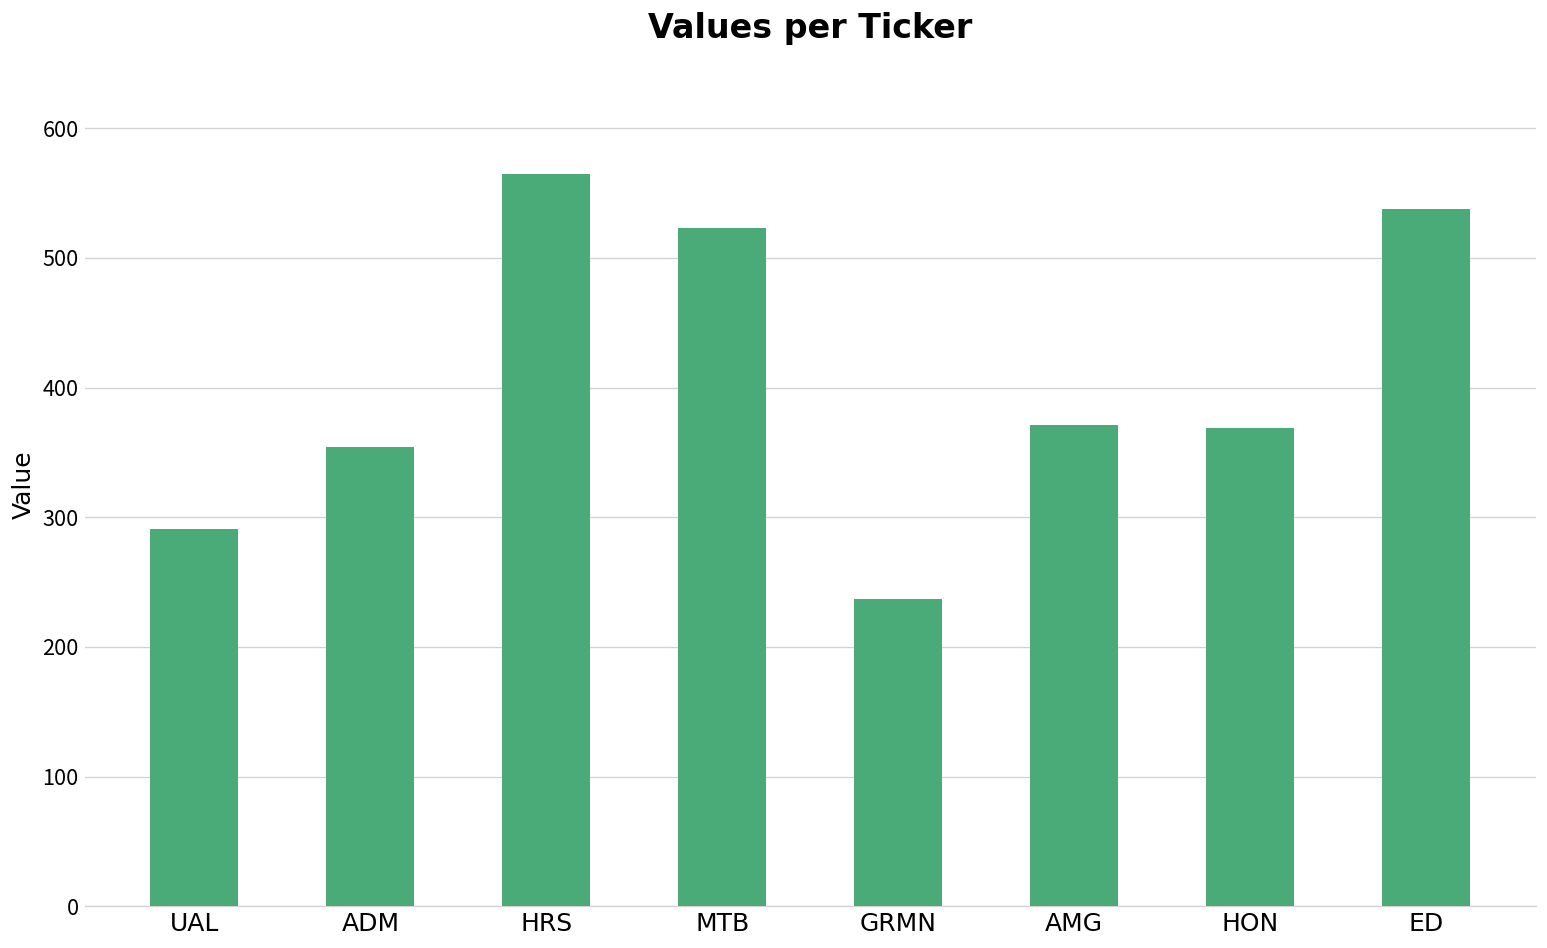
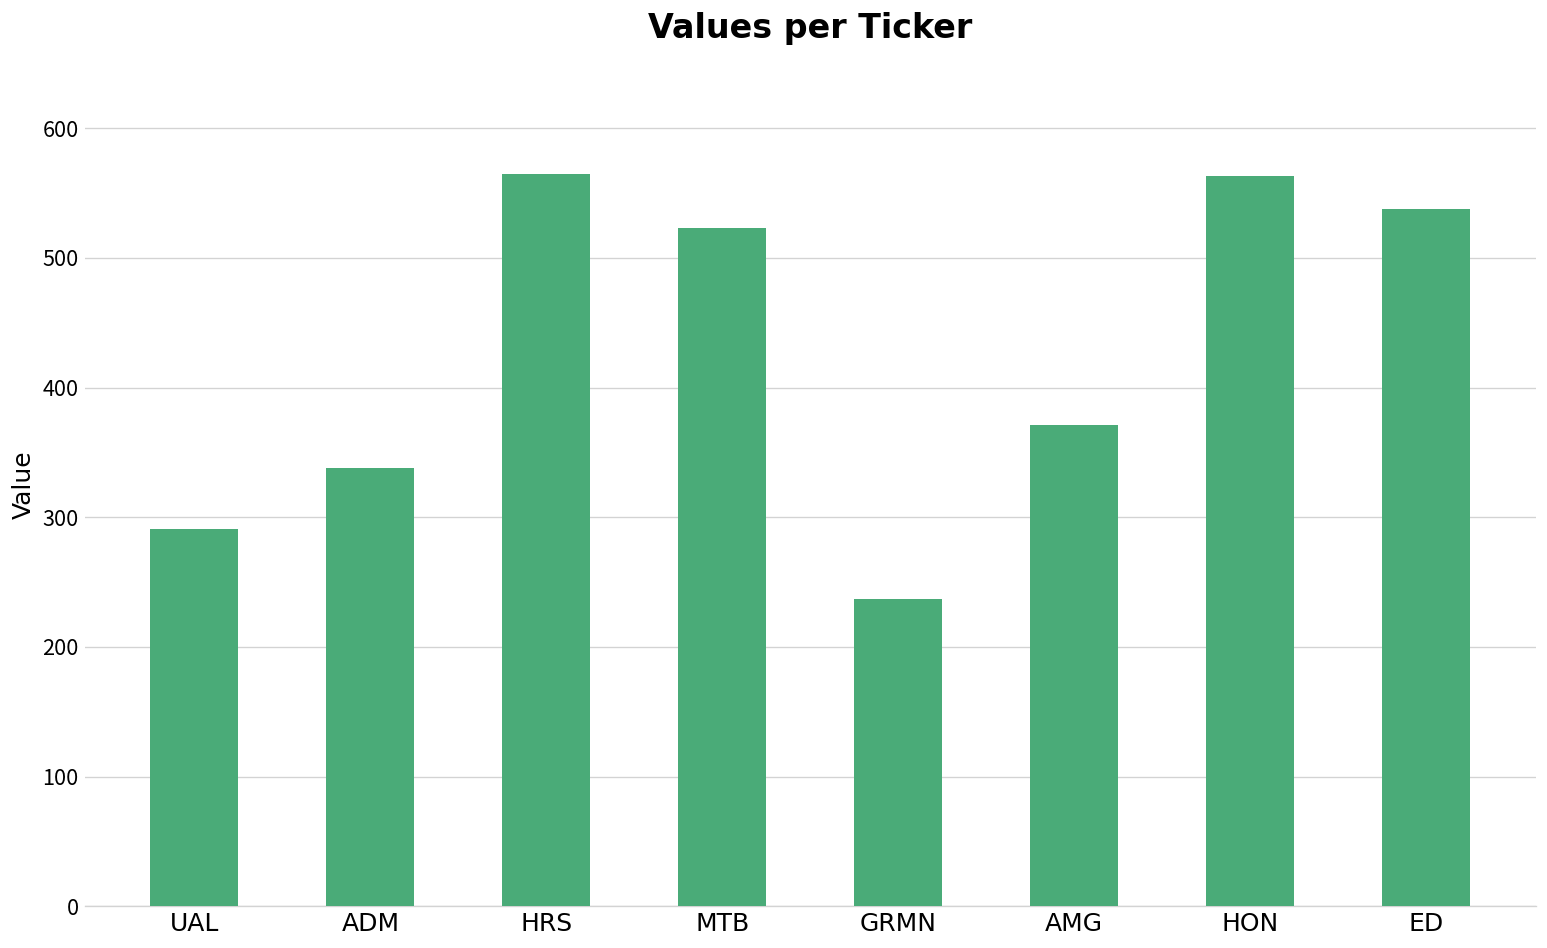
ADM: 354 -> 338
HON: 369 -> 563
